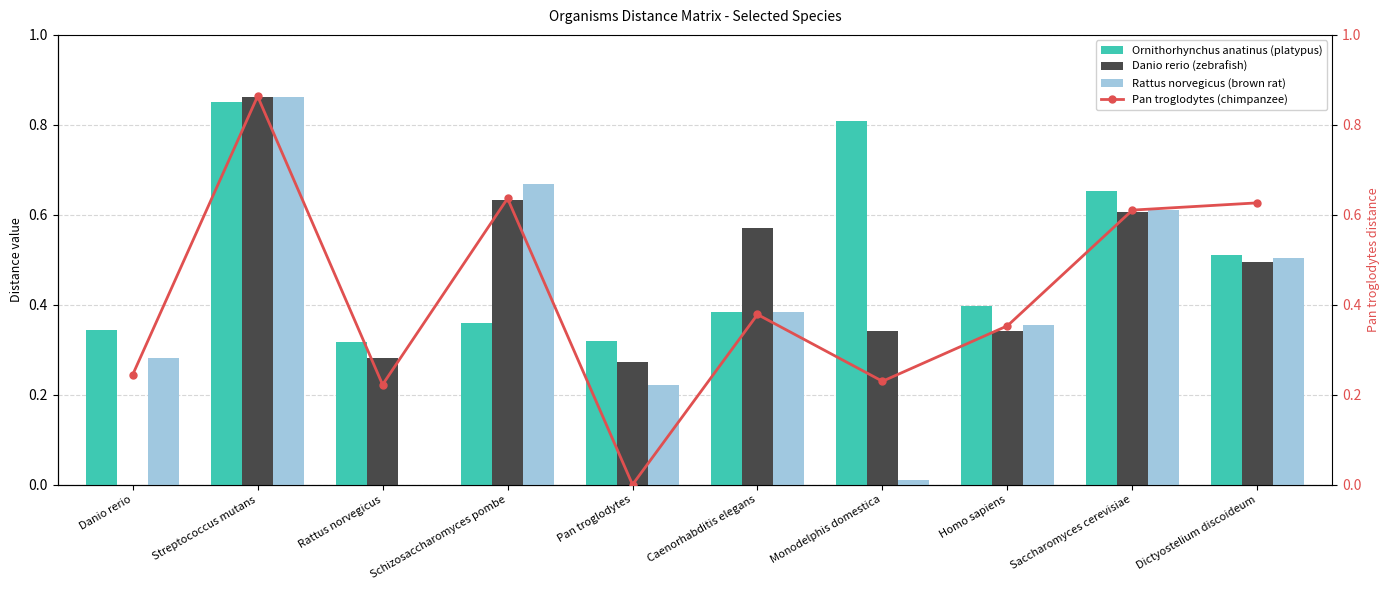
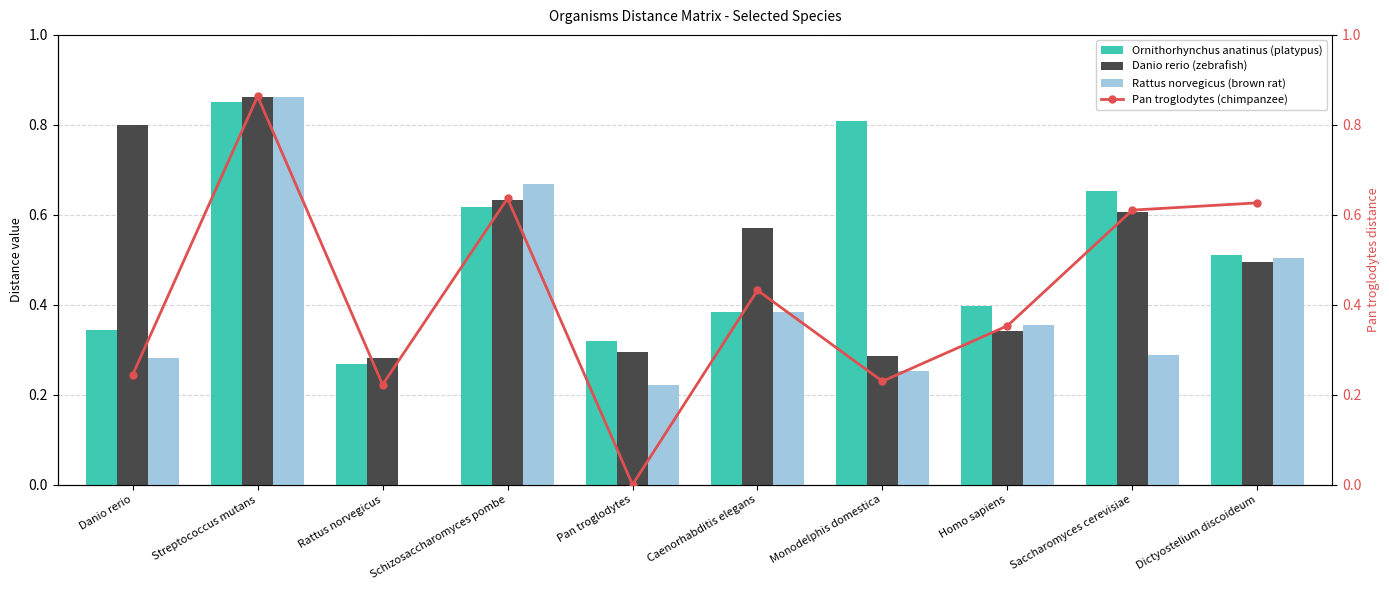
Danio rerio (zebrafish), Danio rerio: 0.0 -> 0.8
Ornithorhynchus anatinus (platypus), Rattus norvegicus: 0.32 -> 0.27
Ornithorhynchus anatinus (platypus), Schizosaccharomyces pombe: 0.36 -> 0.62
Danio rerio (zebrafish), Pan troglodytes: 0.27 -> 0.29
Danio rerio (zebrafish), Monodelphis domestica: 0.34 -> 0.29
Rattus norvegicus (brown rat), Monodelphis domestica: 0.01 -> 0.25
Rattus norvegicus (brown rat), Saccharomyces cerevisiae: 0.61 -> 0.29
Pan troglodytes (chimpanzee), Caenorhabditis elegans: 0.38 -> 0.43
